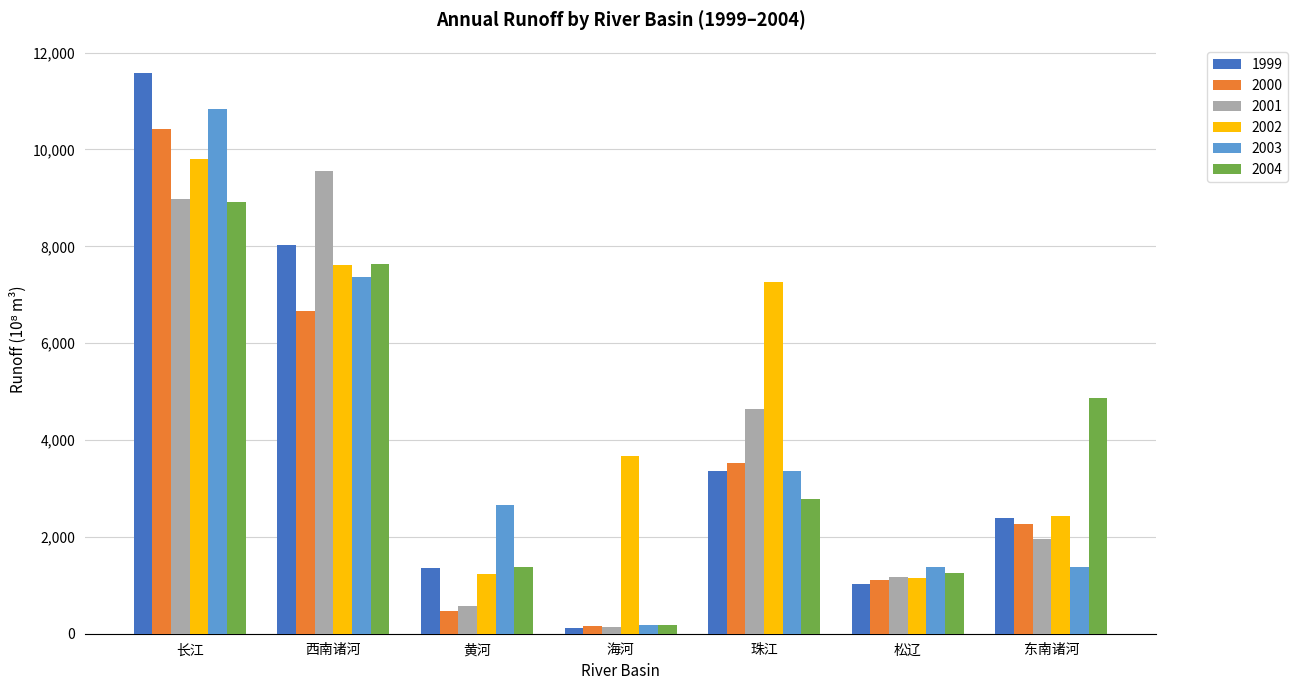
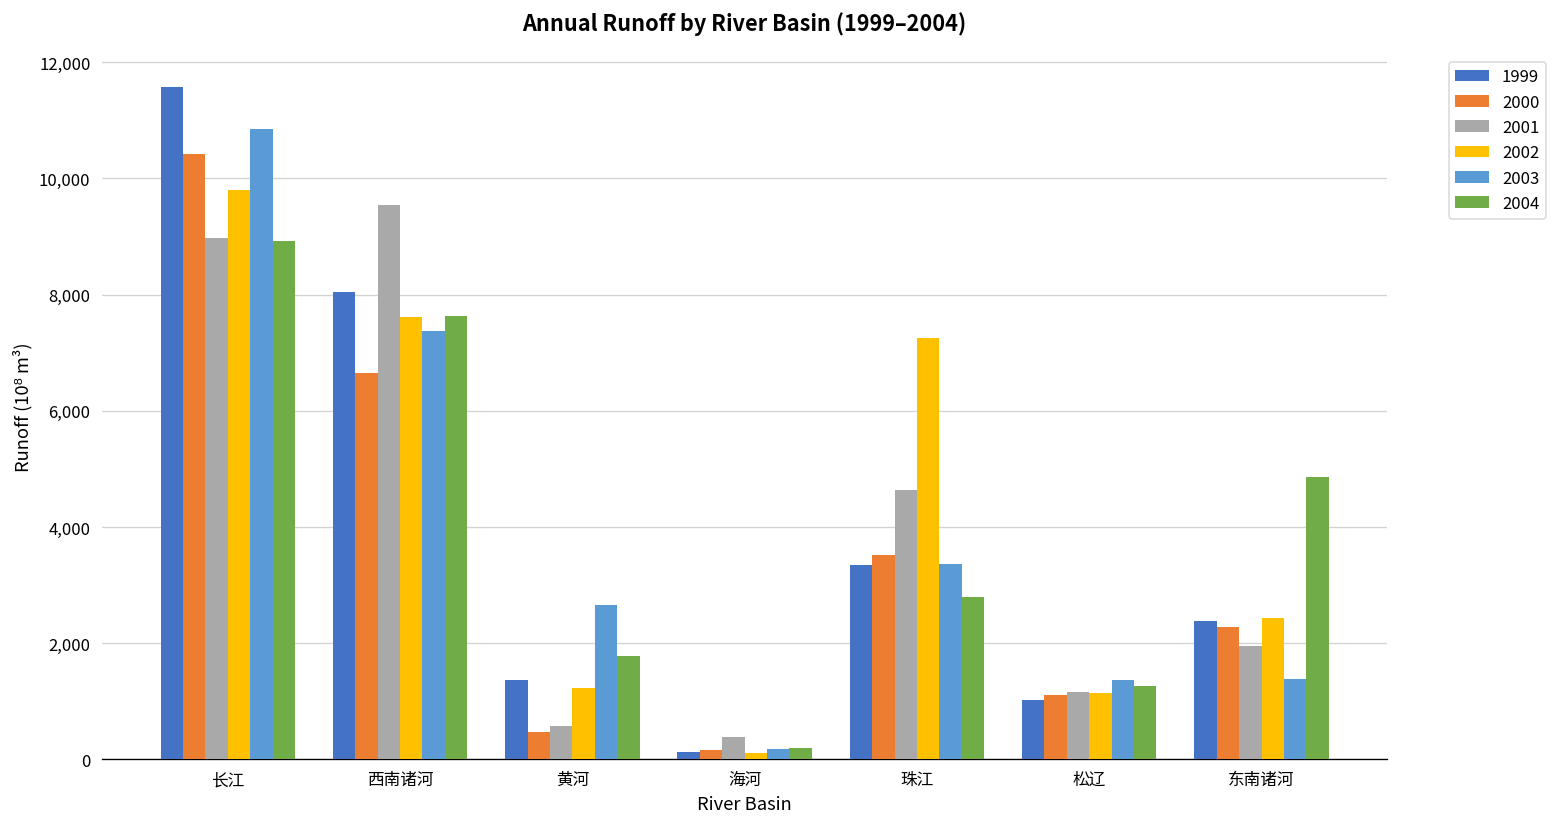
2004, 黄河: 1,400 -> 1,800
2001, 海河: 100 -> 400
2002, 海河: 3,700 -> 100
